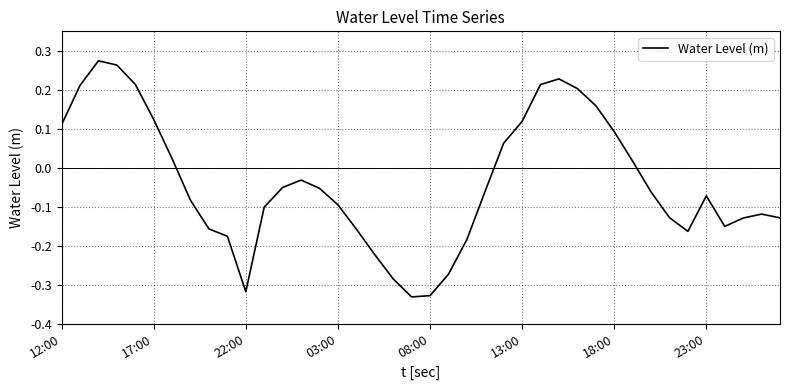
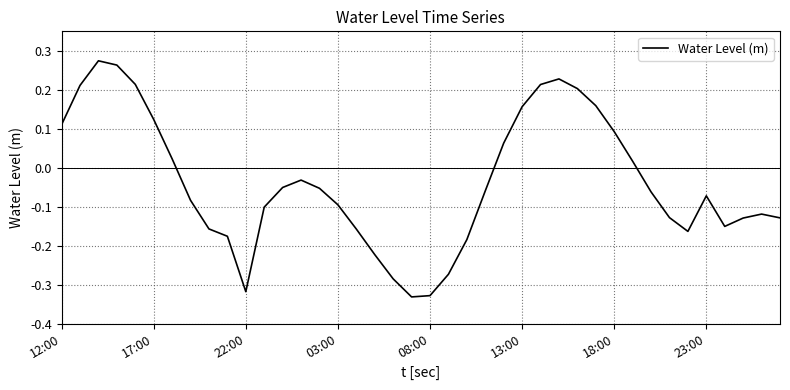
13:00: 0.12 -> 0.16
